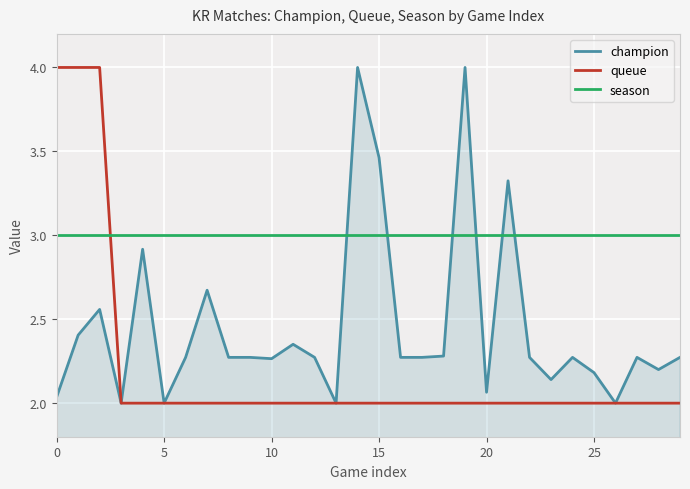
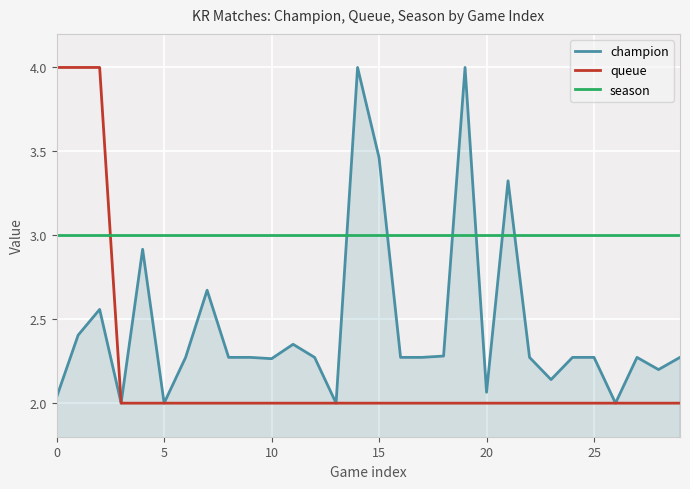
champion, 25: 2.18 -> 2.27
